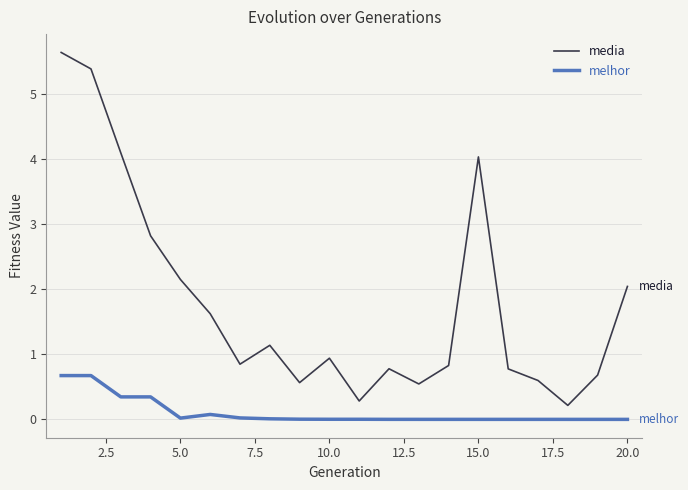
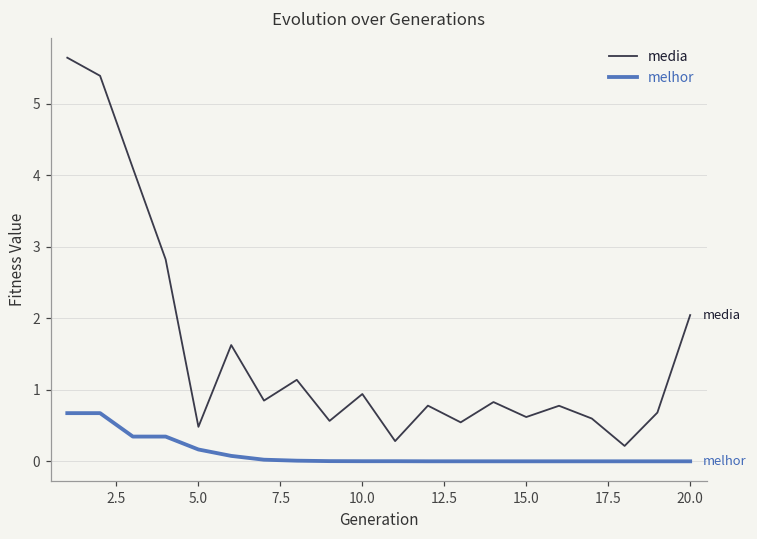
media, 5.0: 2.2 -> 0.5
melhor, 5.0: 0.0 -> 0.2
media, 15.0: 4.0 -> 0.6
